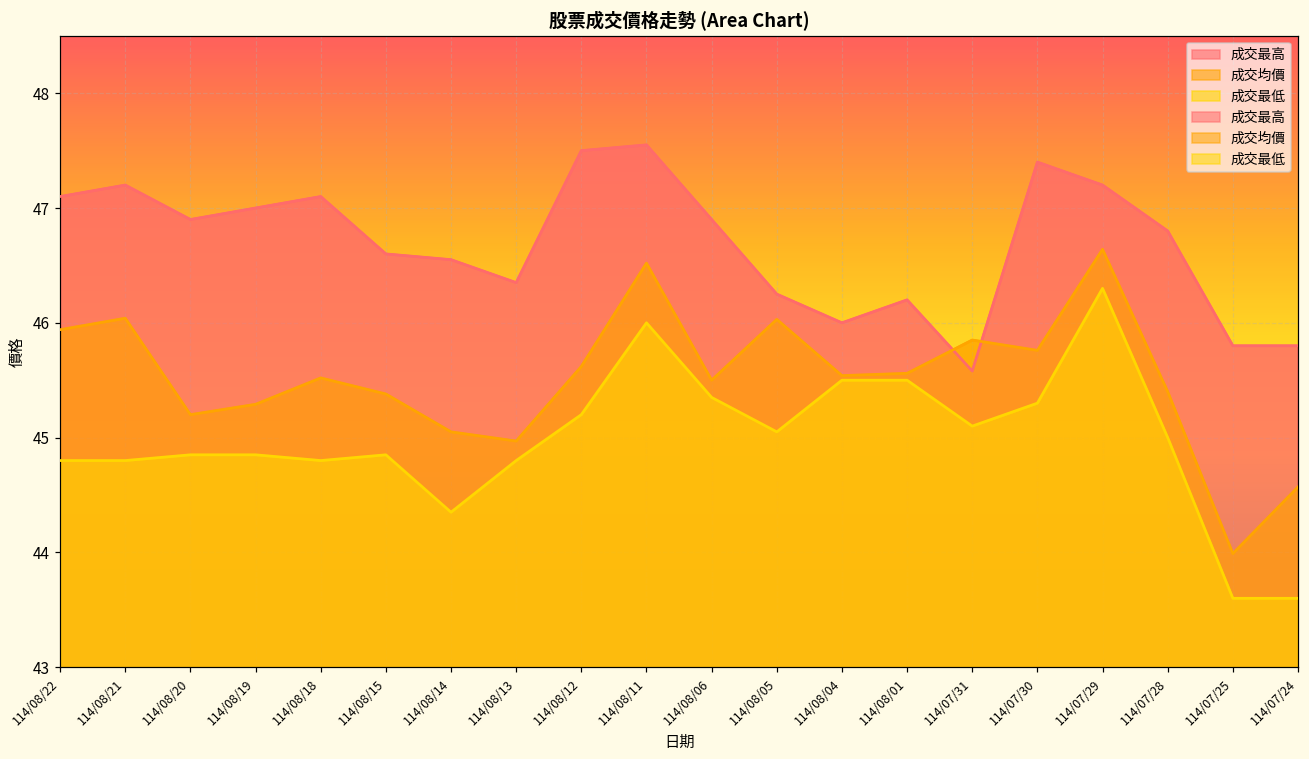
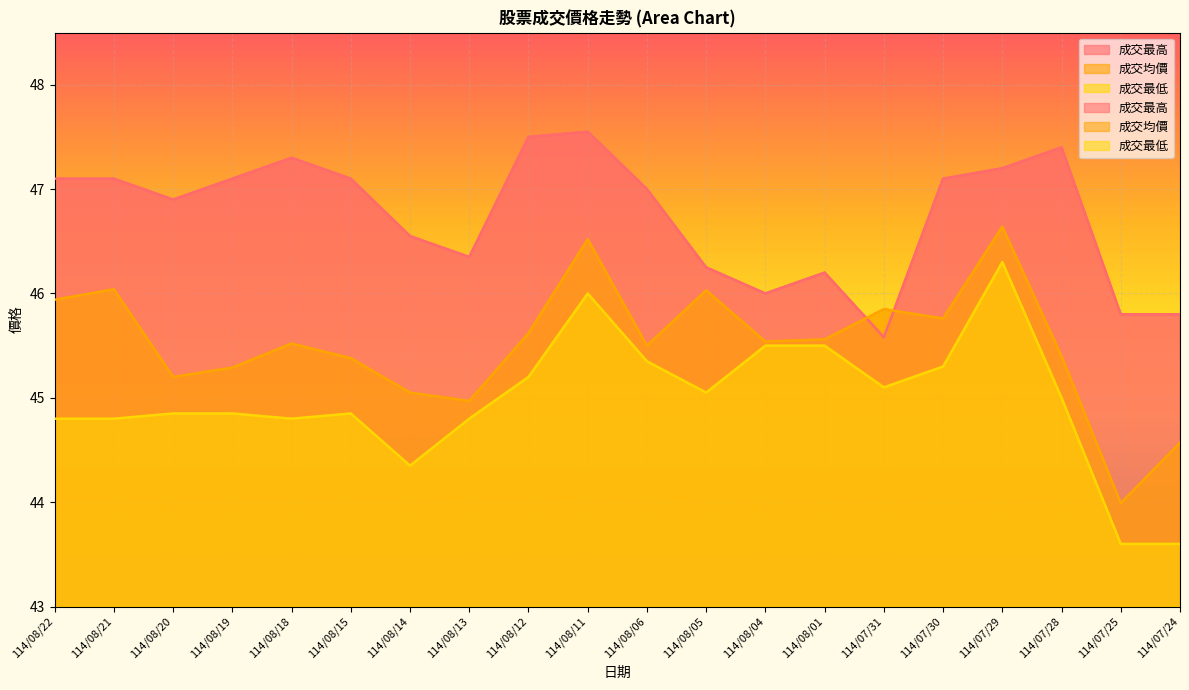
成交最高, 114/08/21: 47.2 -> 47.1
成交最高, 114/08/19: 47.0 -> 47.1
成交最高, 114/08/18: 47.1 -> 47.3
成交最高, 114/08/15: 46.6 -> 47.1
成交最高, 114/08/06: 46.9 -> 47.0
成交最高, 114/07/30: 47.4 -> 47.1
成交最高, 114/07/28: 46.8 -> 47.4
